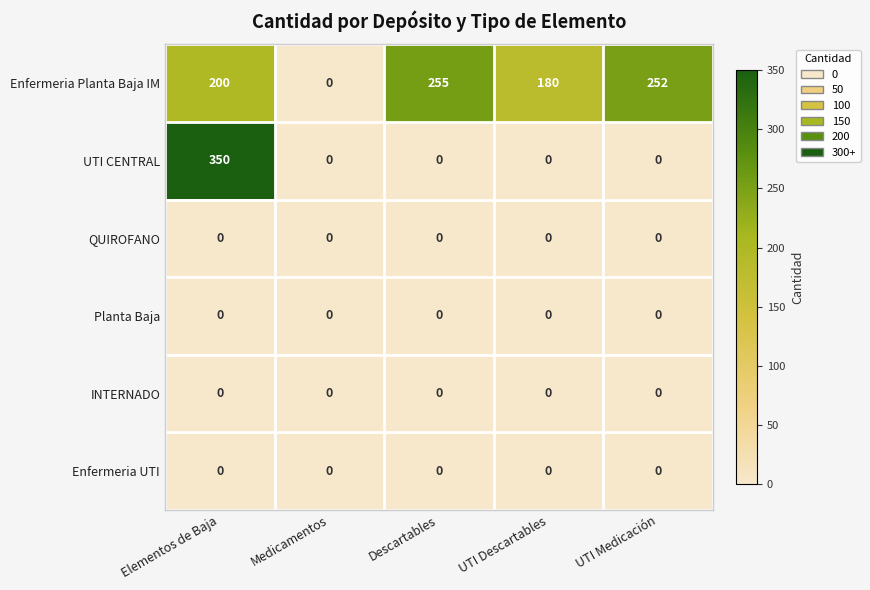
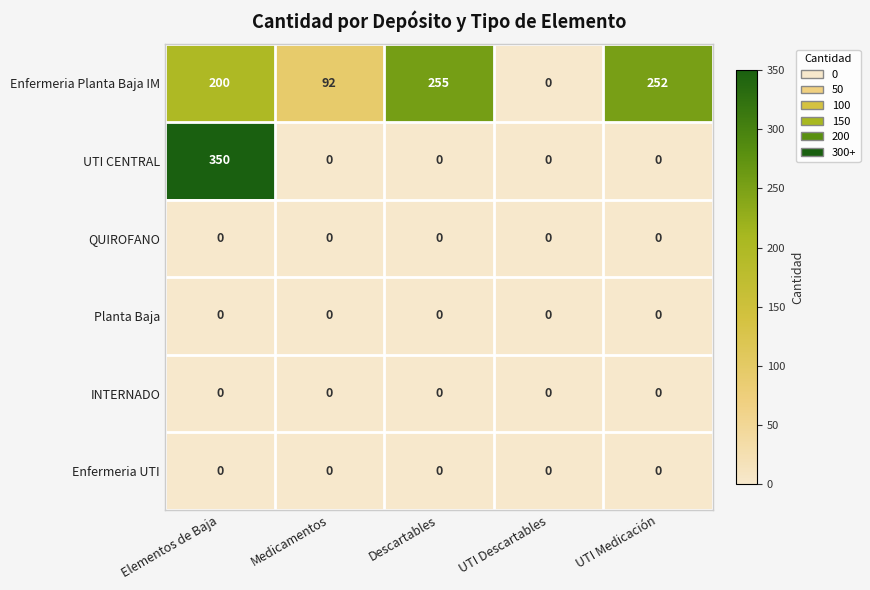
Enfermeria Planta Baja IM, Medicamentos: 0 -> 92
Enfermeria Planta Baja IM, UTI Descartables: 180 -> 0
